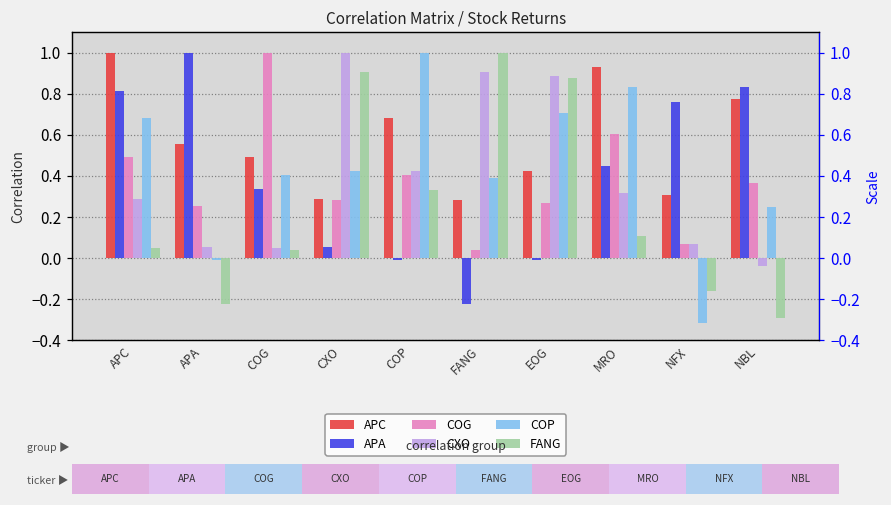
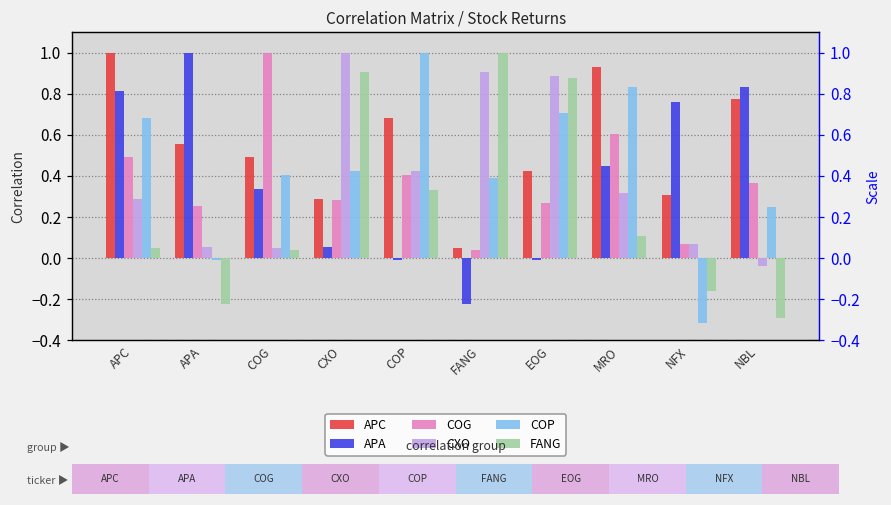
Correlation Matrix / Stock Returns, APC, FANG: 0.28 -> 0.05
